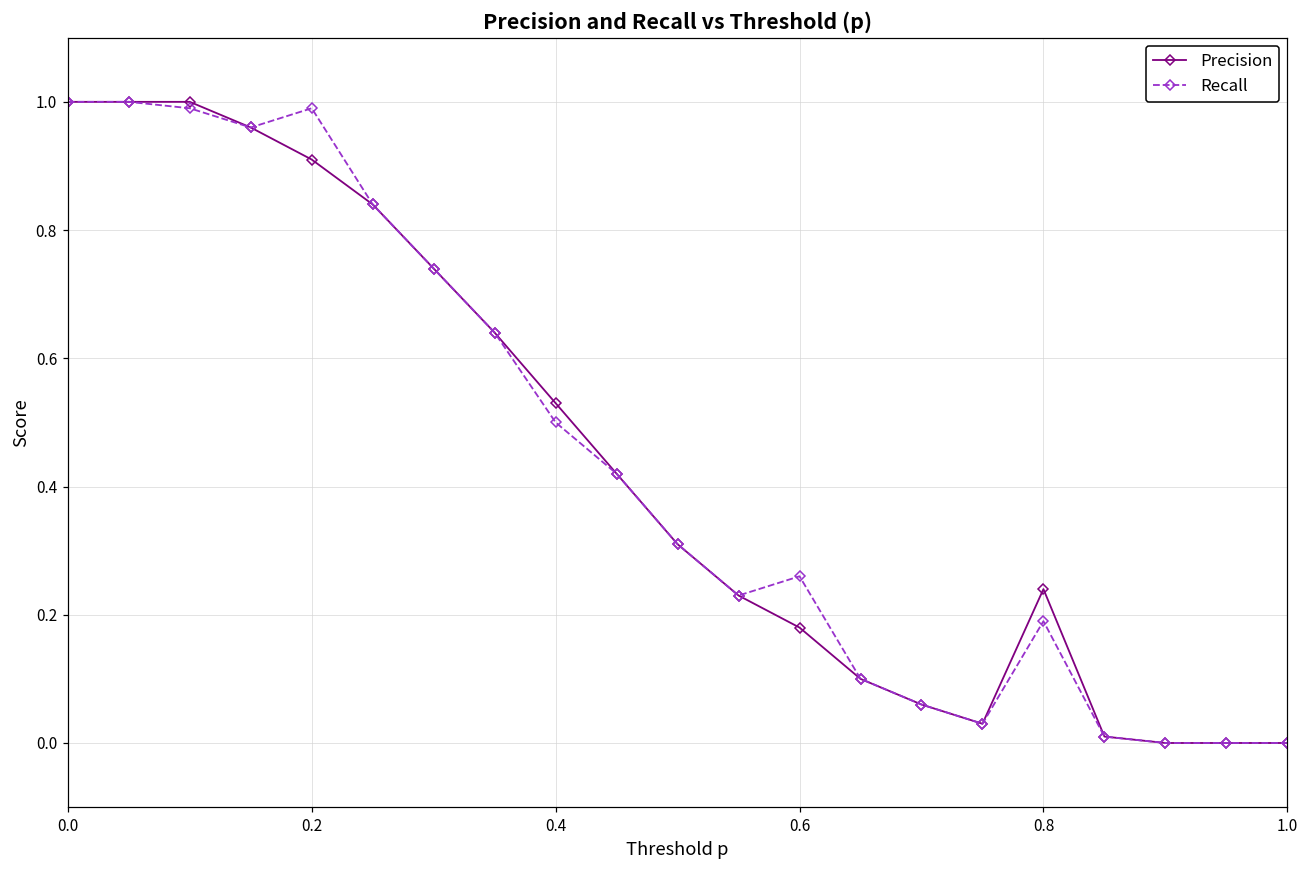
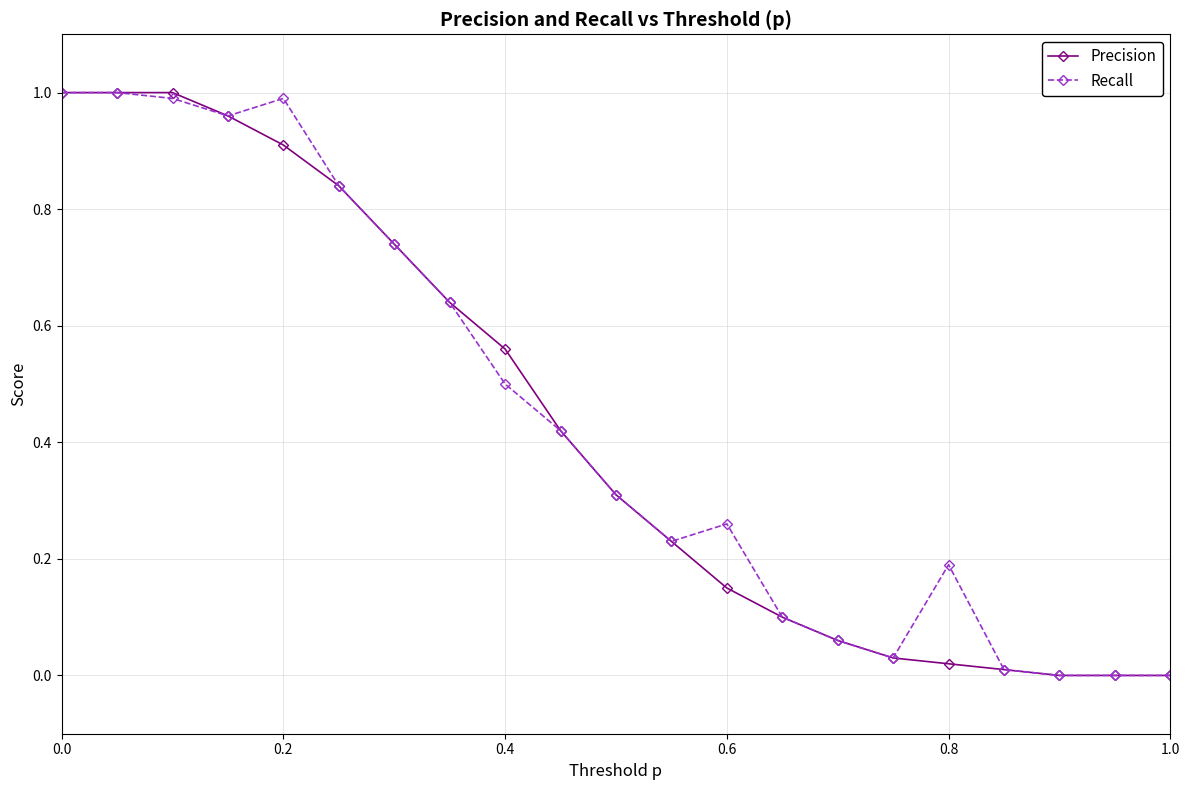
Precision, 0.4: 0.53 -> 0.56
Precision, 0.6: 0.18 -> 0.15
Precision, 0.8: 0.24 -> 0.02
